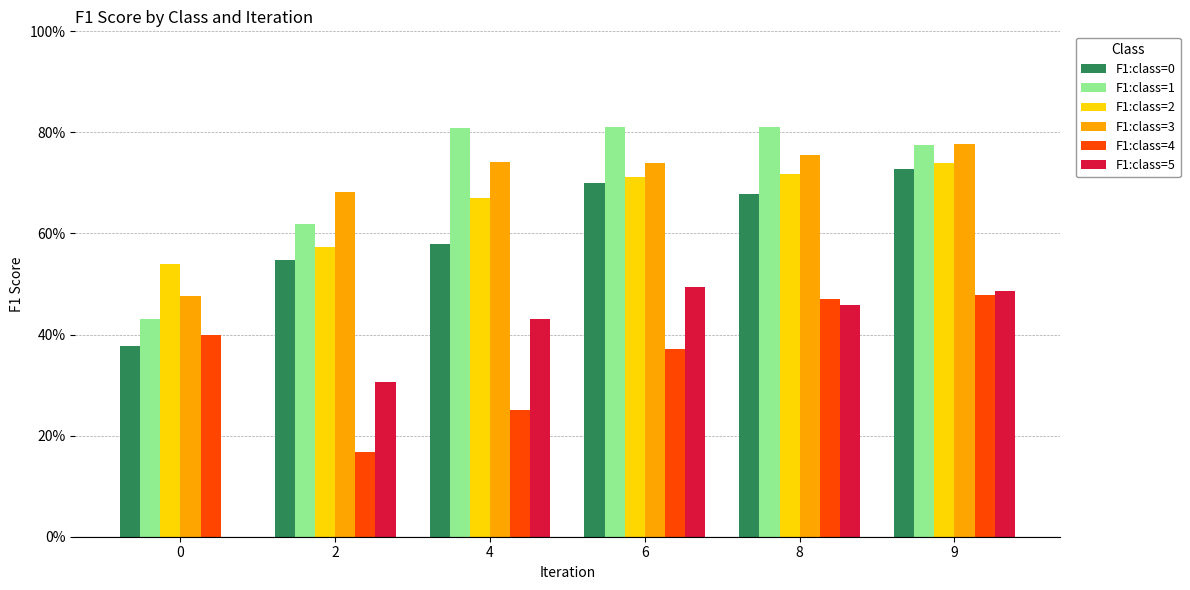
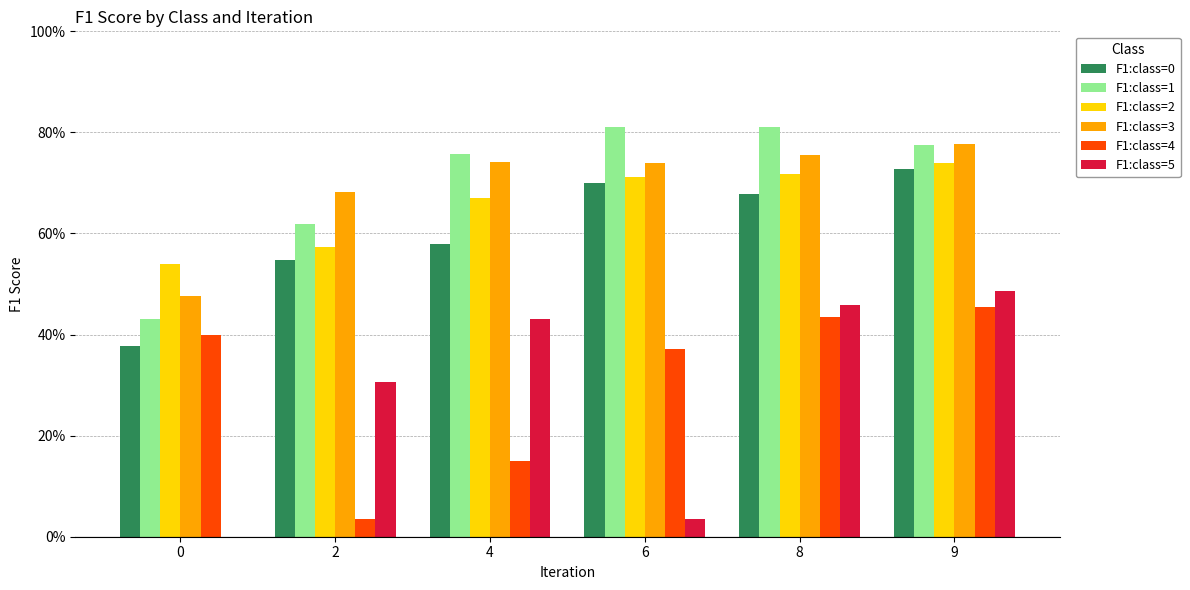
F1:class=4, 2: 17% -> 3%
F1:class=1, 4: 81% -> 76%
F1:class=4, 4: 25% -> 15%
F1:class=5, 6: 49% -> 3%
F1:class=4, 8: 47% -> 44%
F1:class=4, 9: 48% -> 45%
